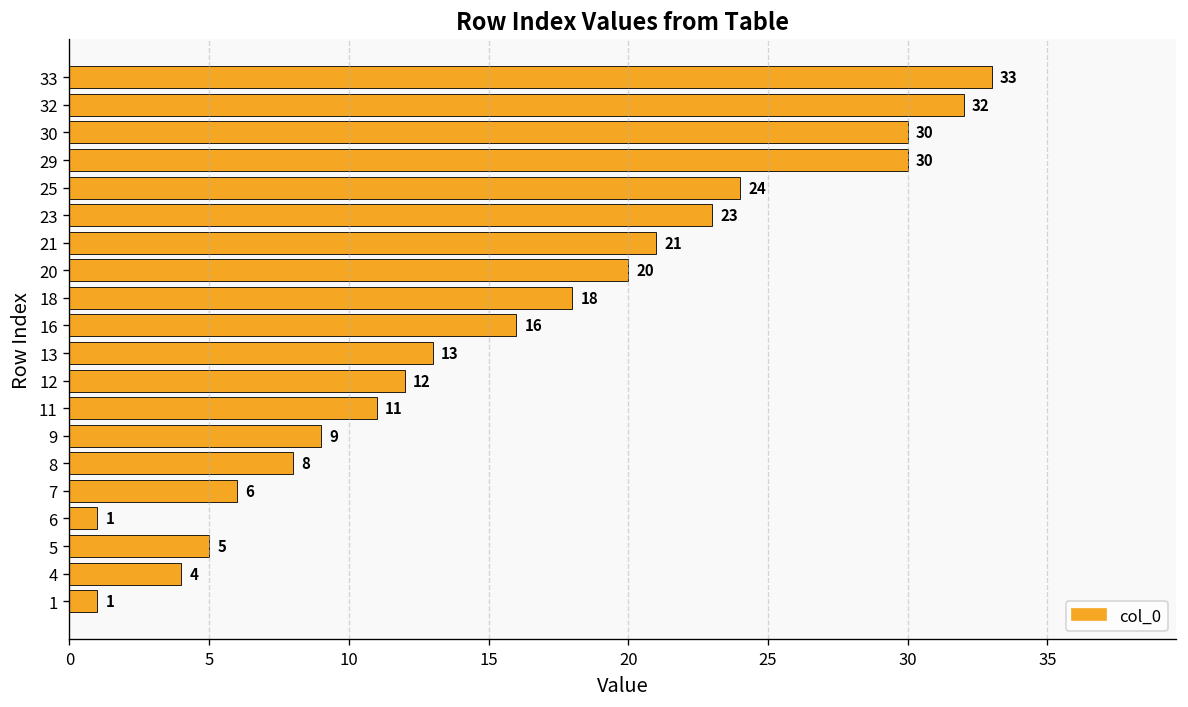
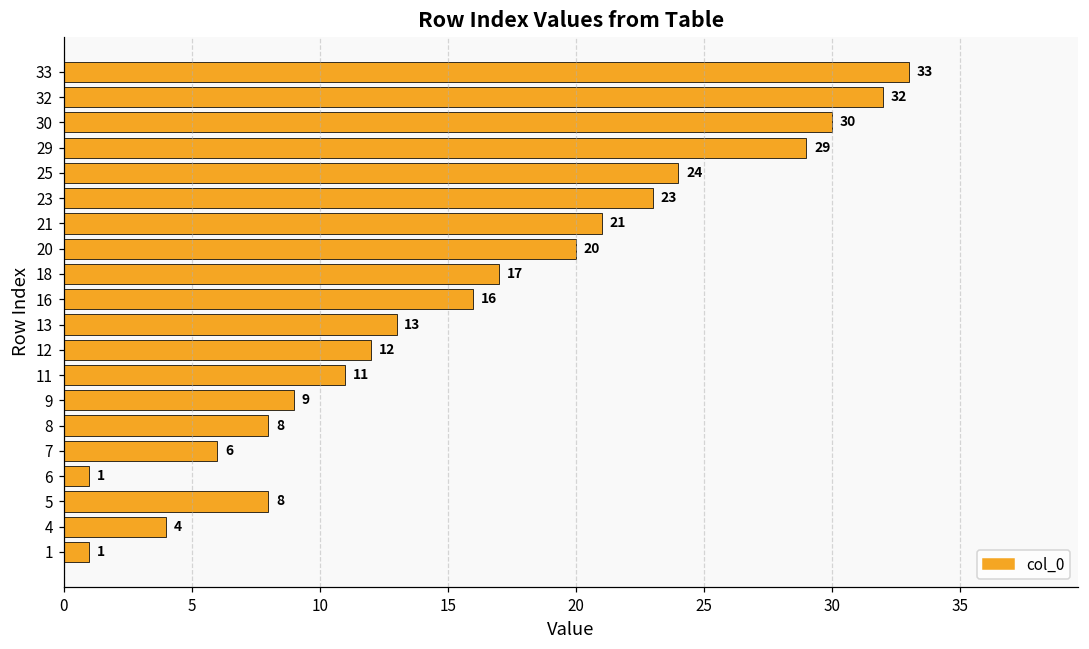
29: 30 -> 29
18: 18 -> 17
5: 5 -> 8
